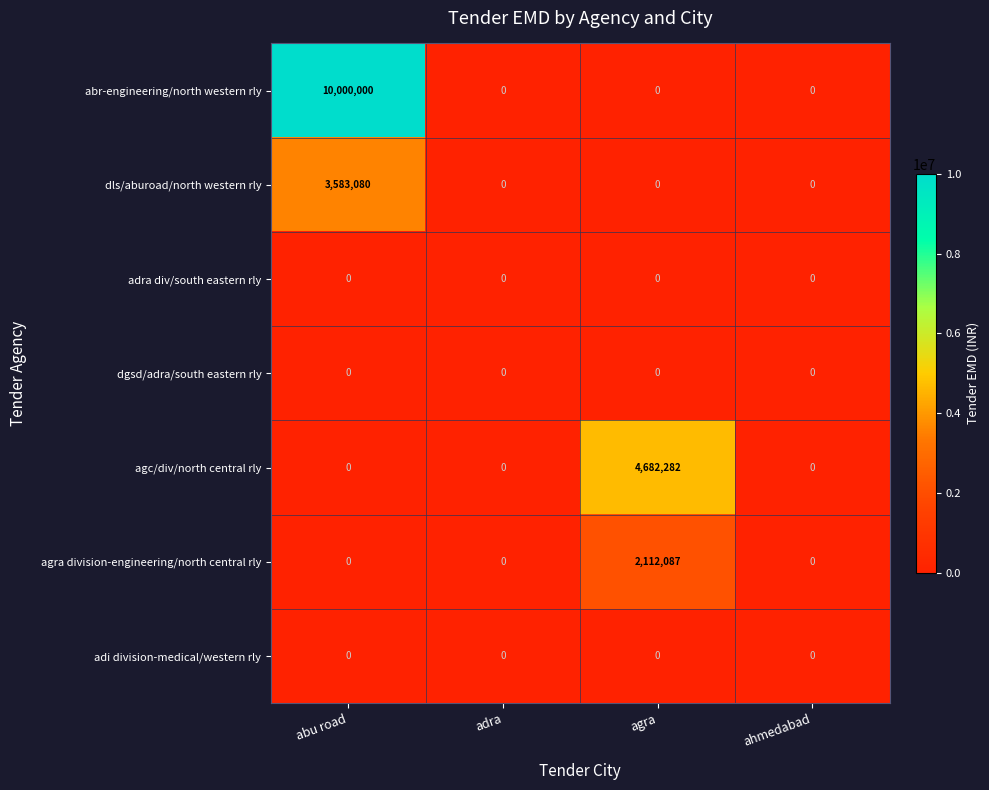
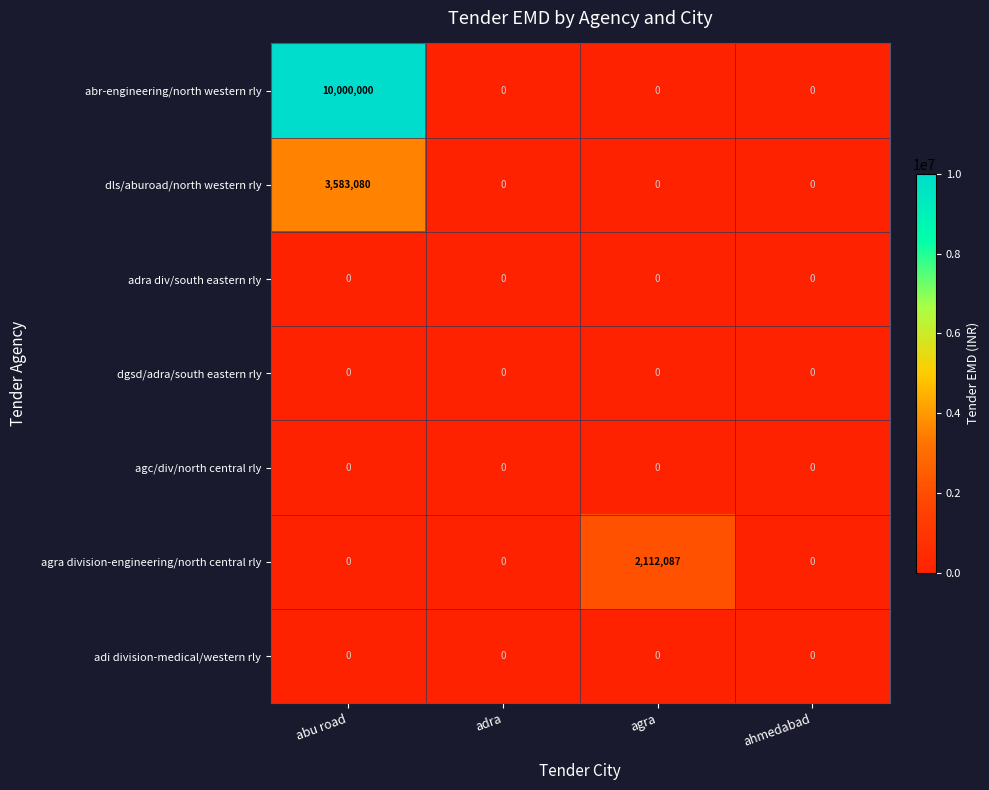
agc/div/north central rly, agra: 4,682,282 -> 0
